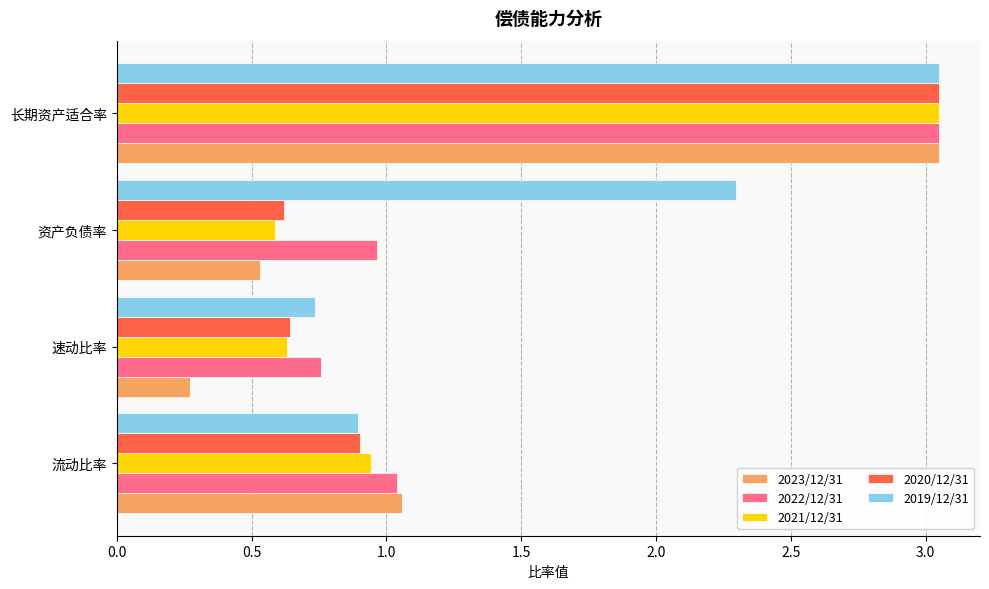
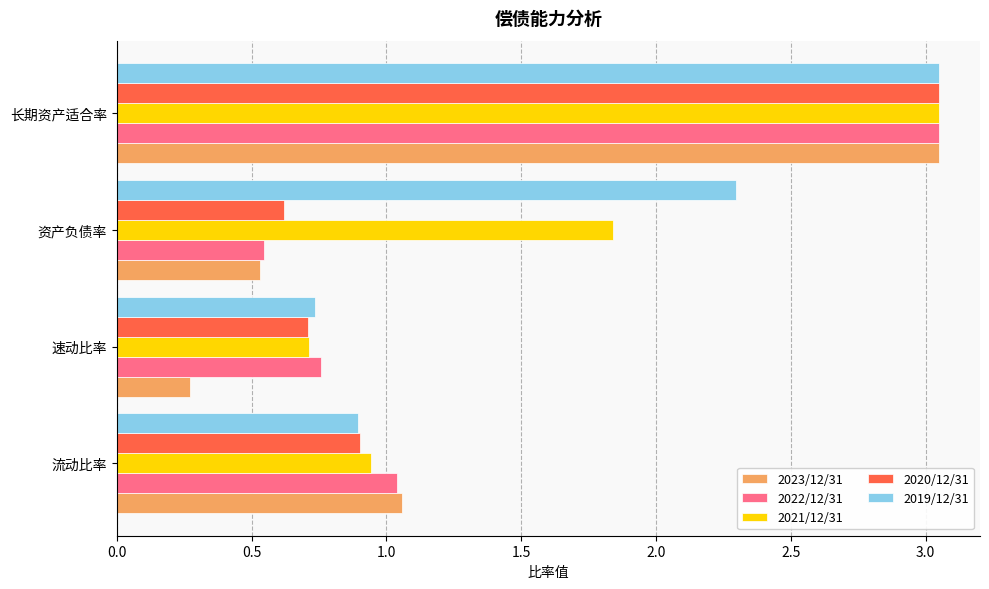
2021/12/31, 资产负债率: 0.59 -> 1.84
2022/12/31, 资产负债率: 0.96 -> 0.54
2020/12/31, 速动比率: 0.64 -> 0.71
2021/12/31, 速动比率: 0.63 -> 0.71
